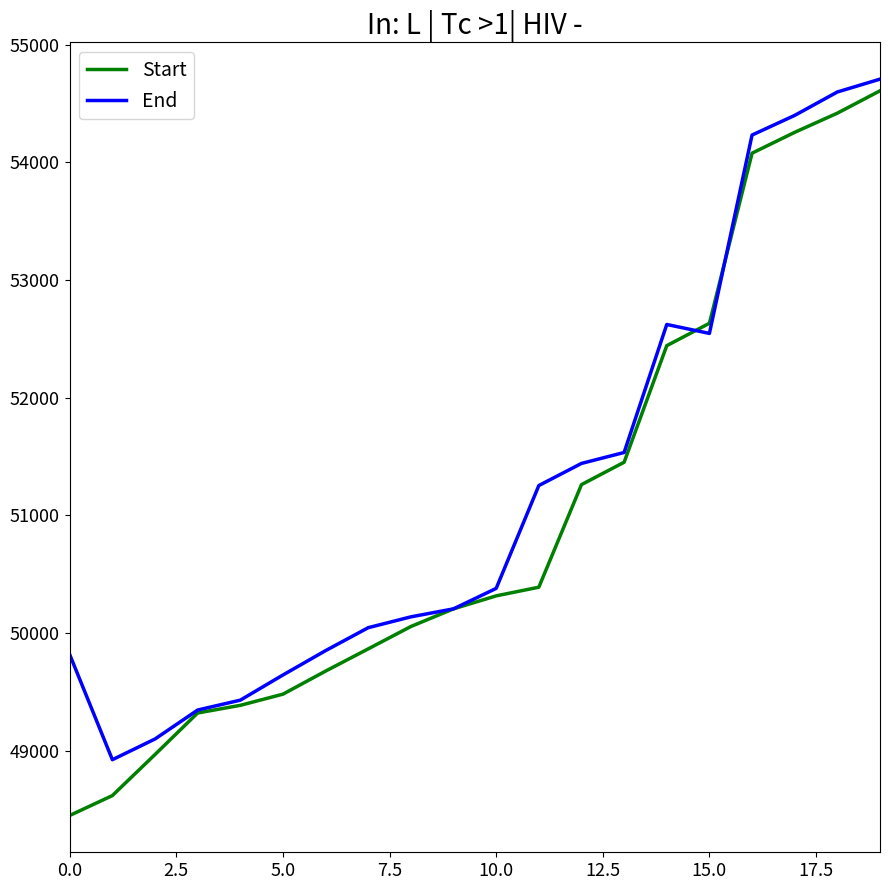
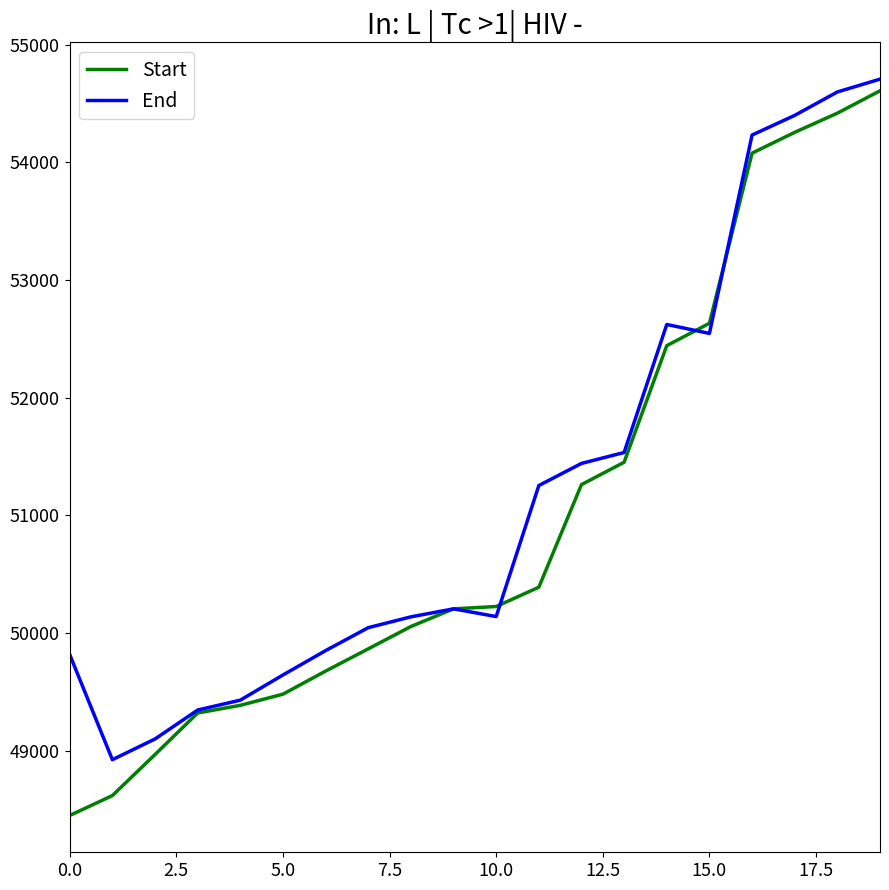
Start, 10.0: 50320 -> 50230
End, 10.0: 50380 -> 50140
